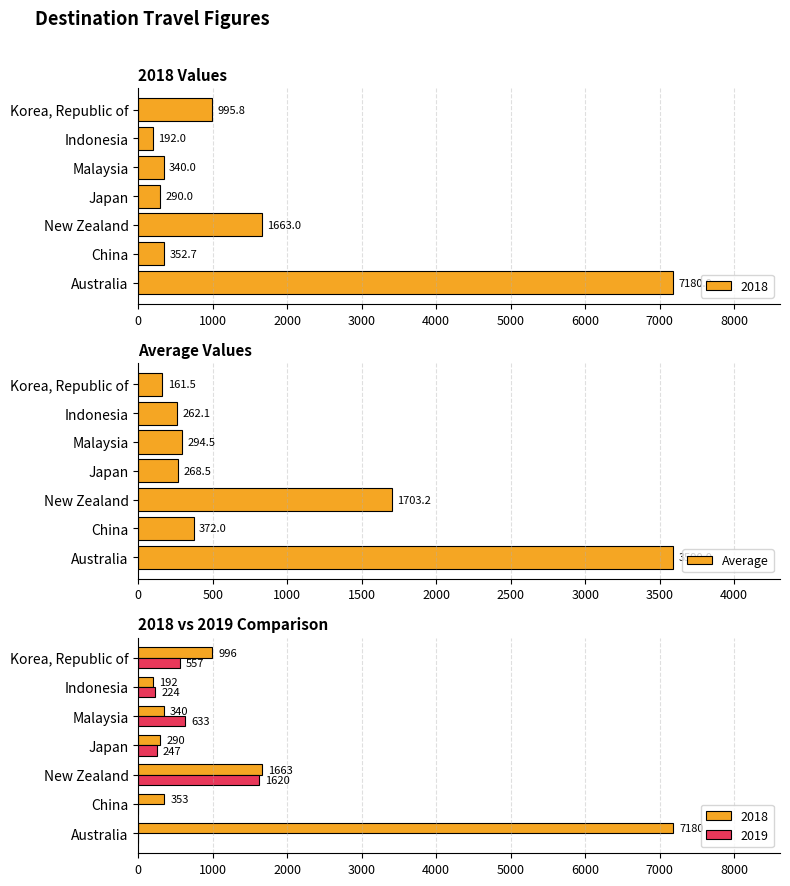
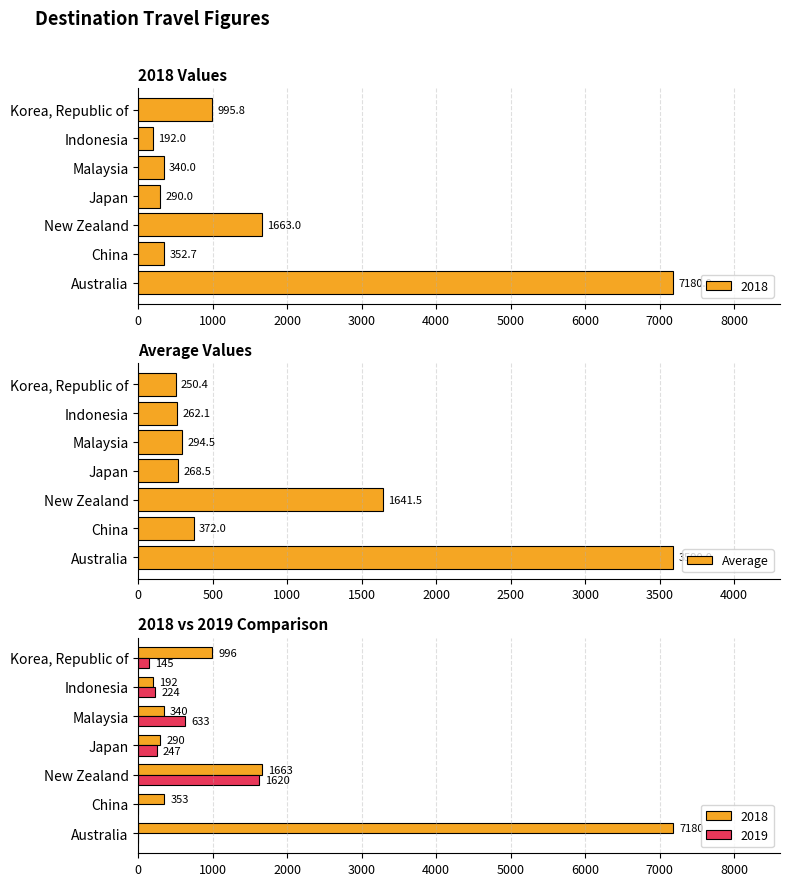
Average Values, Korea, Republic of: 161.5 -> 250.4
Average Values, New Zealand: 1703.2 -> 1641.5
2018 vs 2019 Comparison, 2019, Korea, Republic of: 557 -> 145
